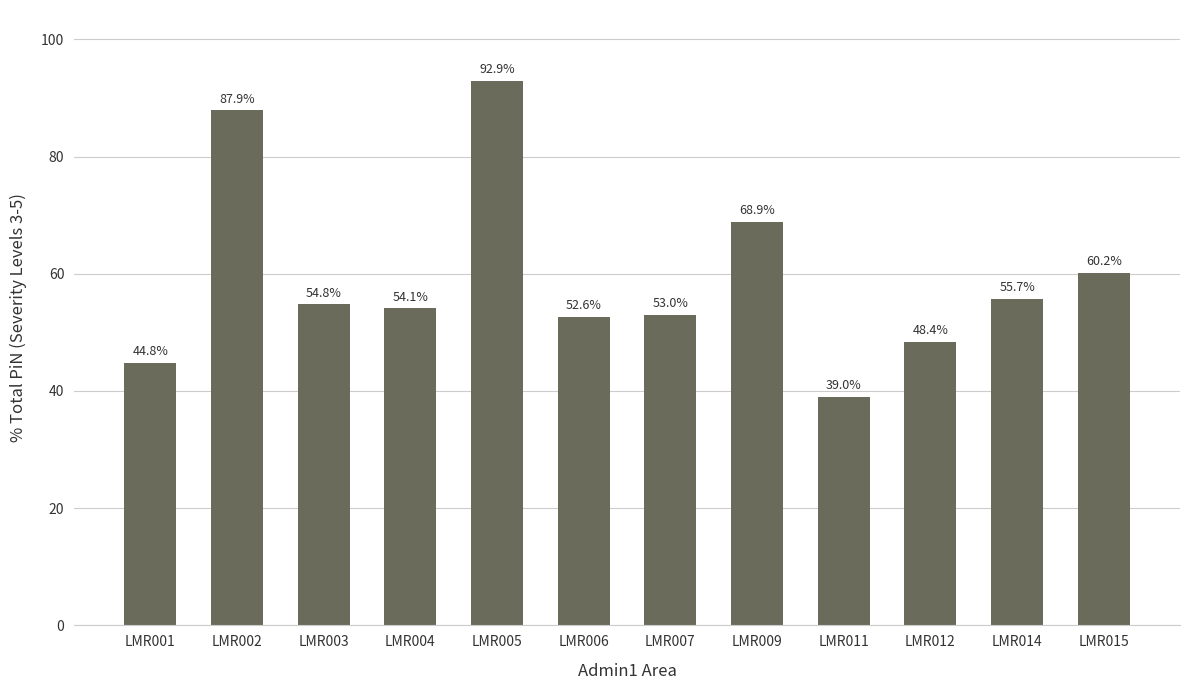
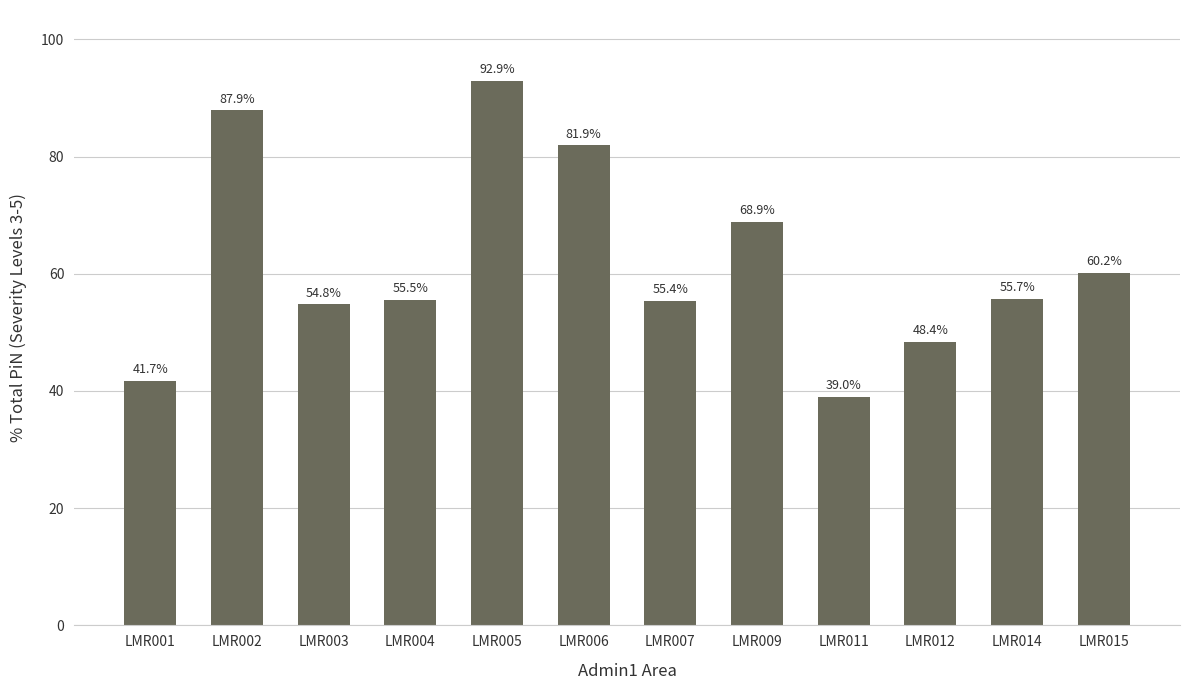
LMR001: 44.8% -> 41.7%
LMR004: 54.1% -> 55.5%
LMR006: 52.6% -> 81.9%
LMR007: 53.0% -> 55.4%
